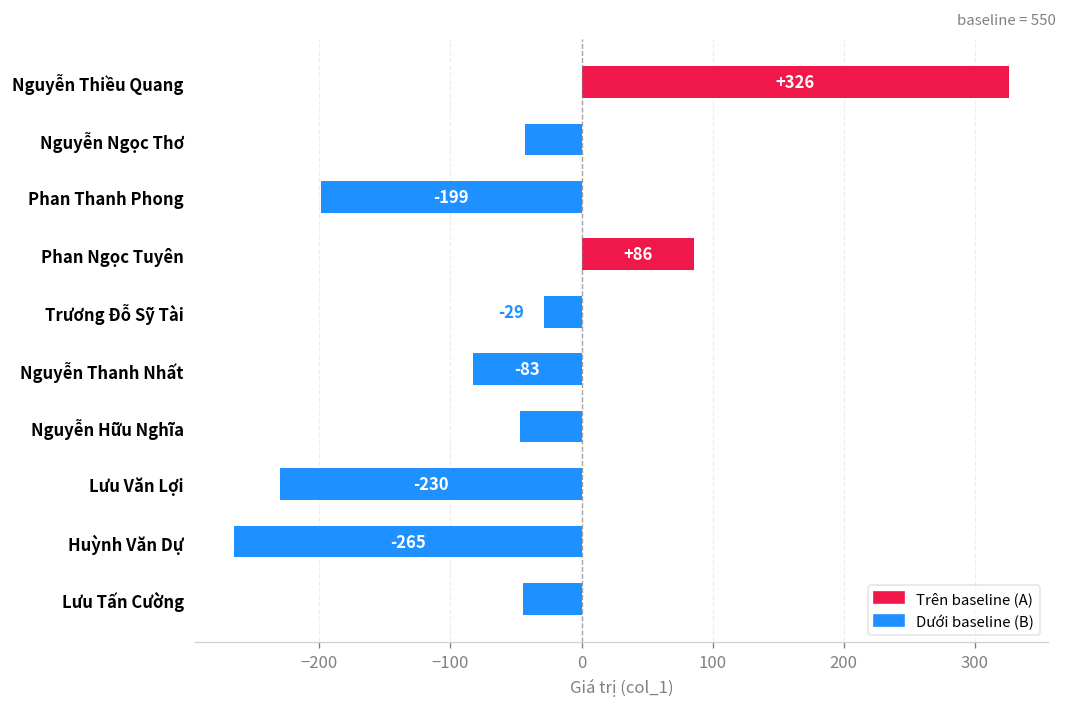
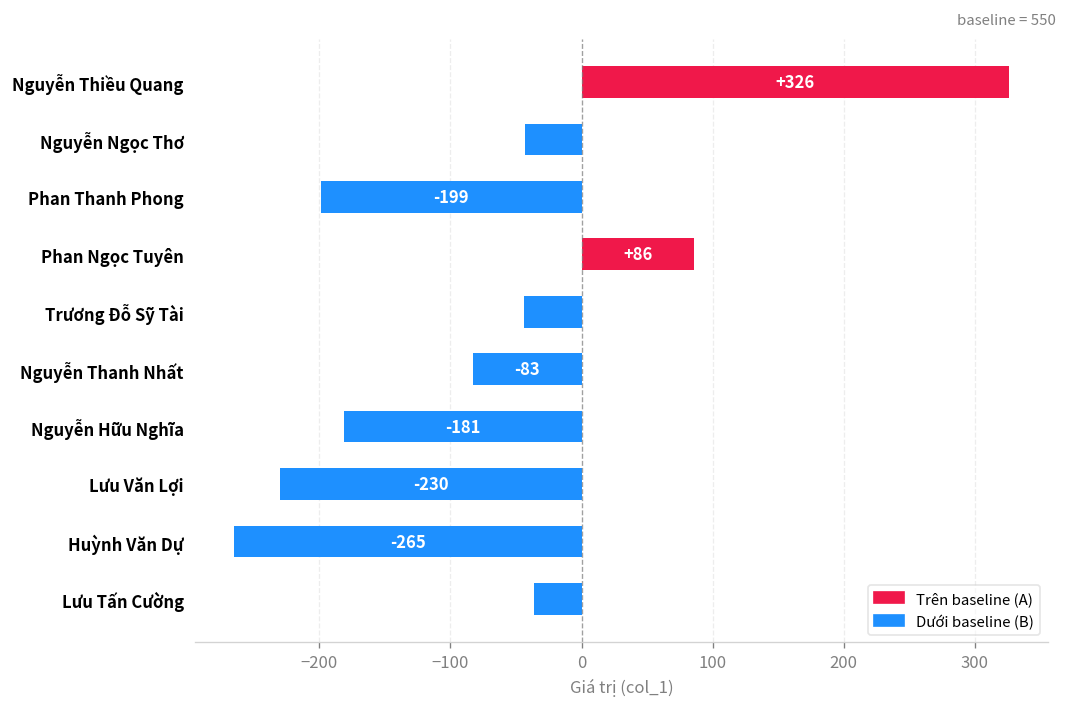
Trương Đỗ Sỹ Tài: -29 -> -44
Nguyễn Hữu Nghĩa: -47 -> -181
Lưu Tấn Cường: -45 -> -36
